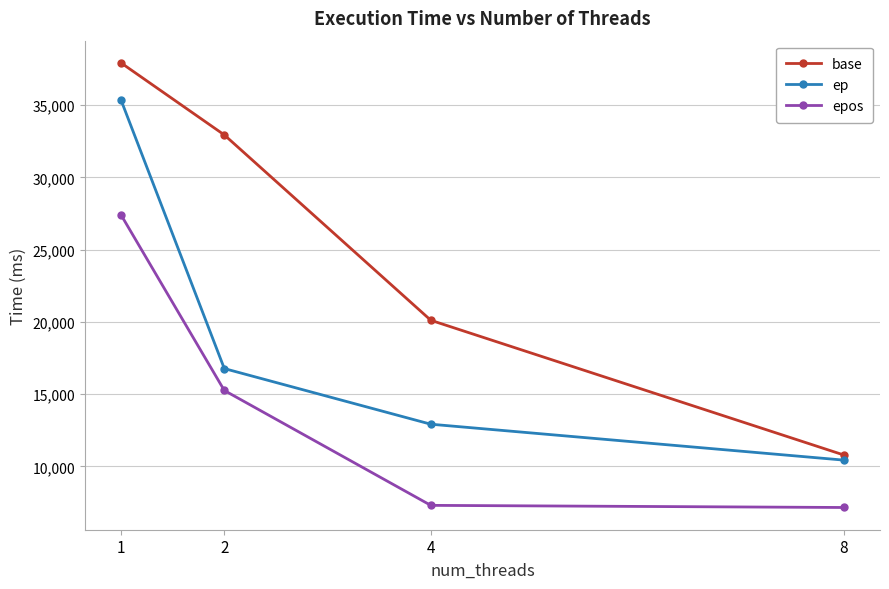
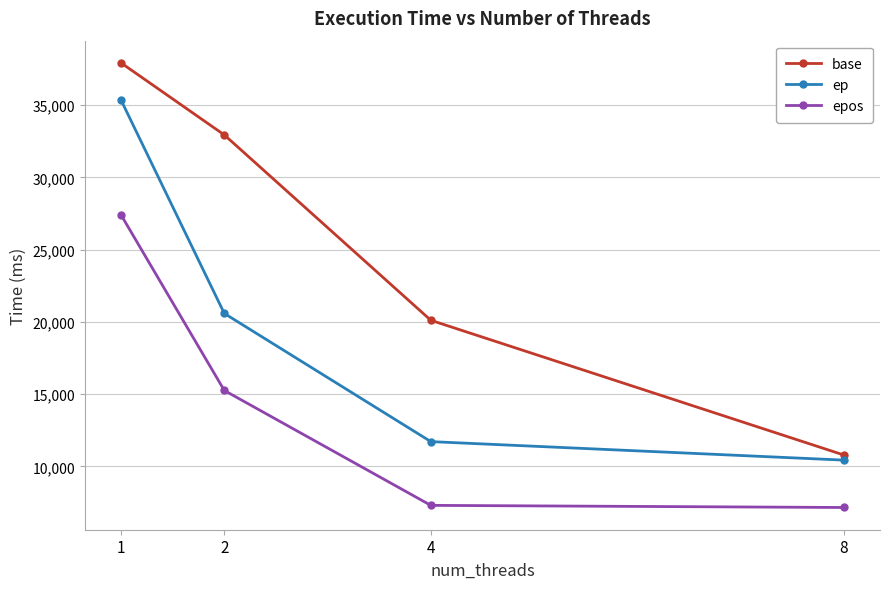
ep, 2: 16,800 -> 20,600
ep, 4: 12,900 -> 11,700
